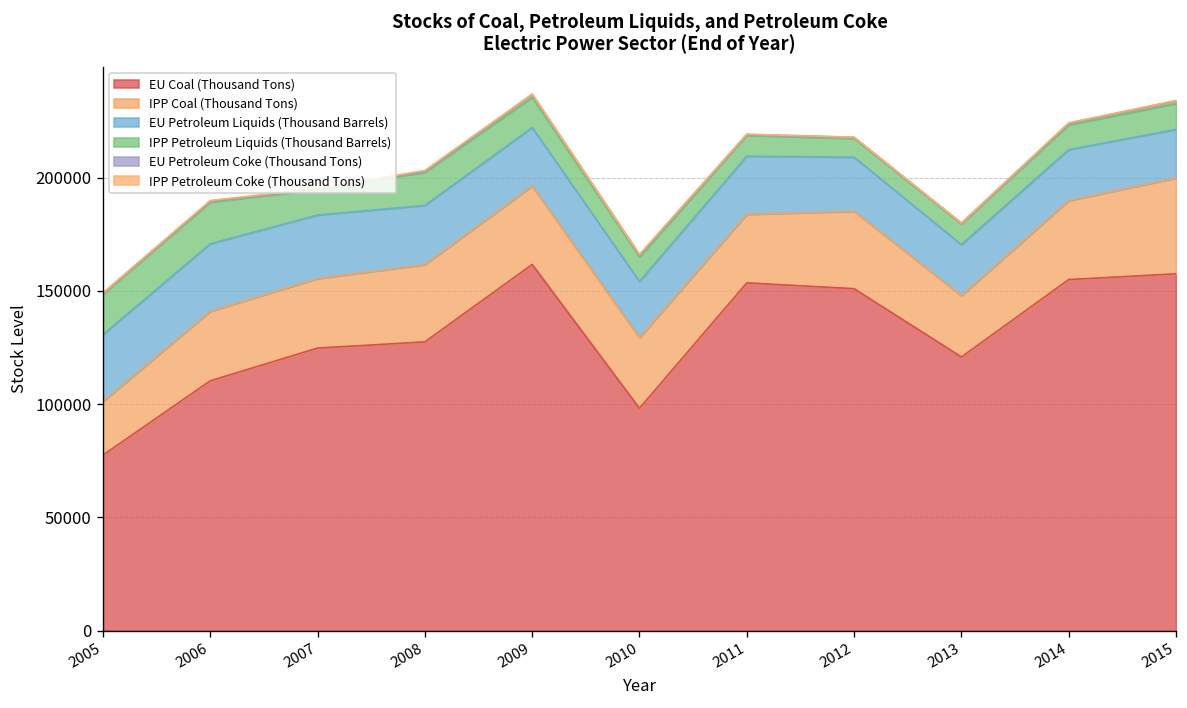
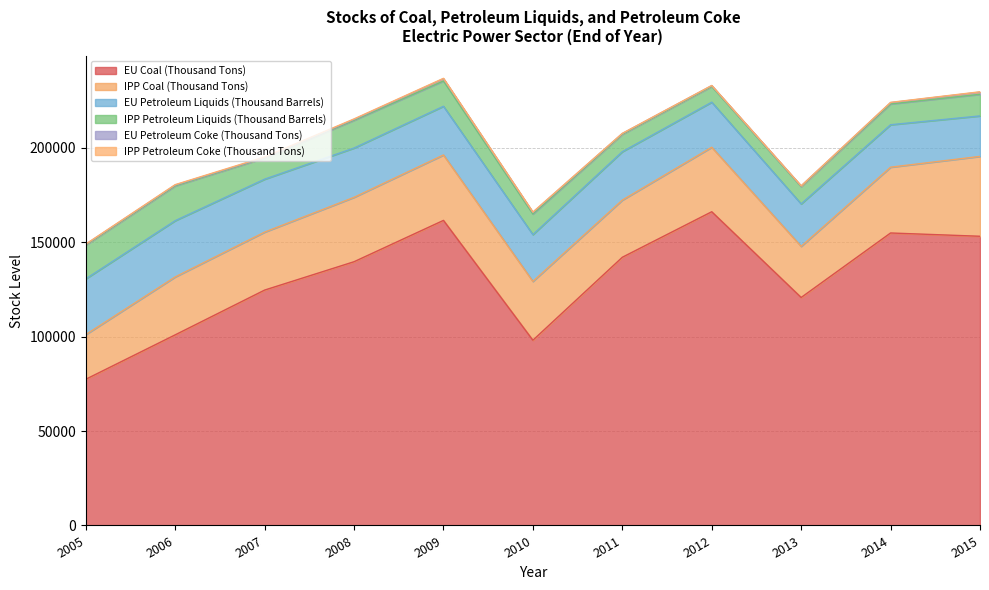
EU Coal (Thousand Tons), 2006: 110000 -> 101000
EU Coal (Thousand Tons), 2008: 127000 -> 140000
EU Coal (Thousand Tons), 2011: 154000 -> 142000
EU Coal (Thousand Tons), 2012: 151000 -> 166000
EU Coal (Thousand Tons), 2015: 158000 -> 153000
